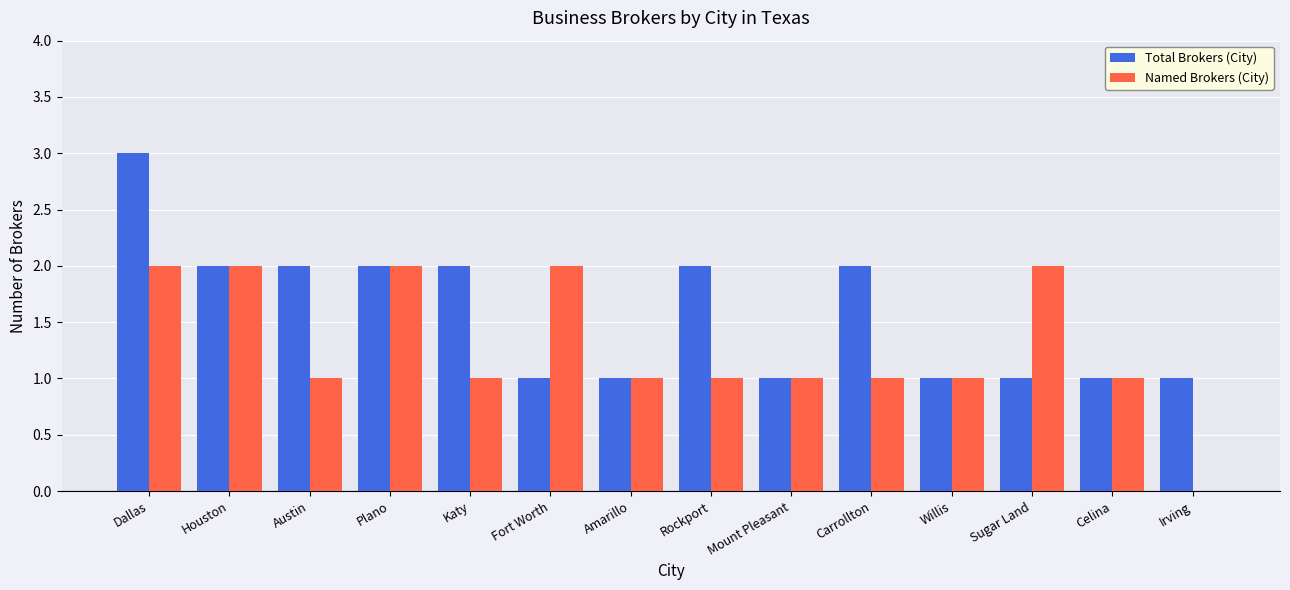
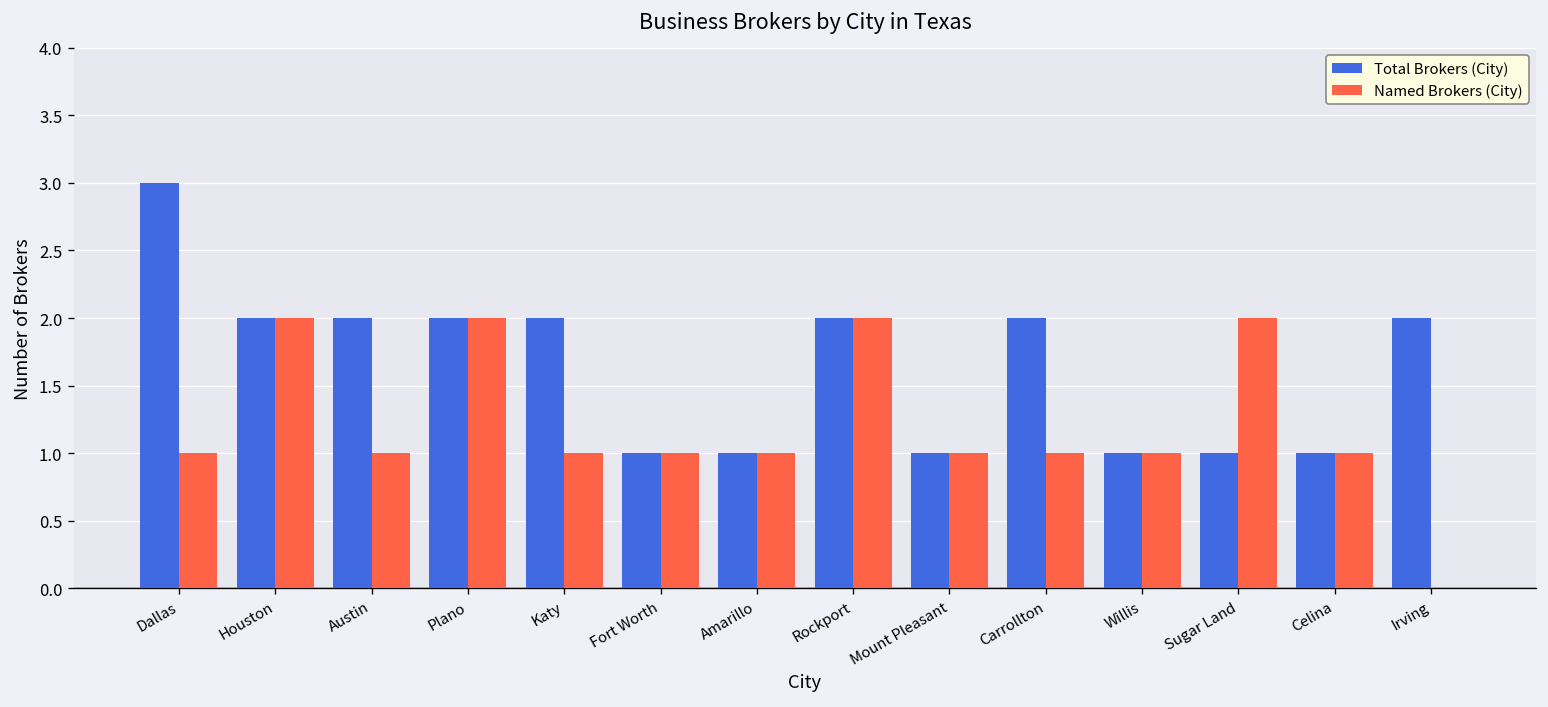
Named Brokers (City), Dallas: 2 -> 1
Named Brokers (City), Fort Worth: 2 -> 1
Named Brokers (City), Rockport: 1 -> 2
Total Brokers (City), Irving: 1 -> 2
